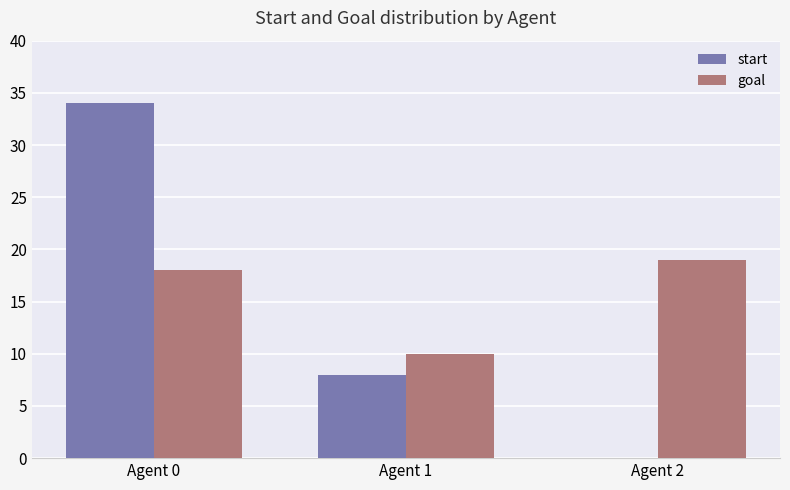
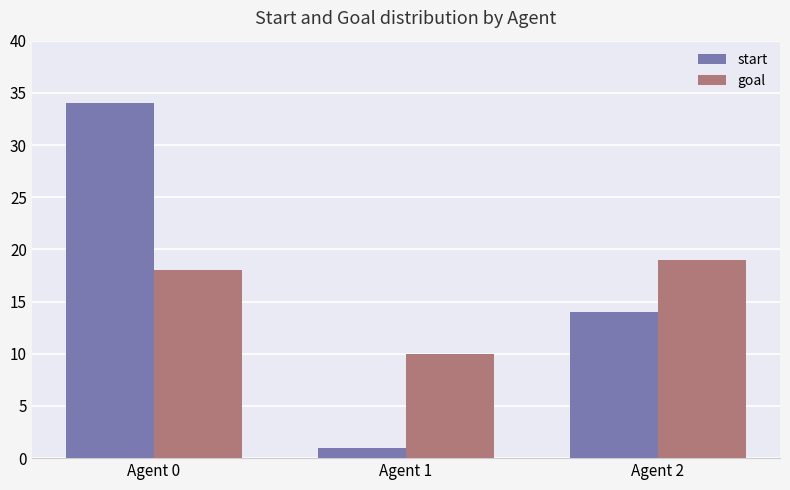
start, Agent 1: 8 -> 1
start, Agent 2: 0 -> 14
